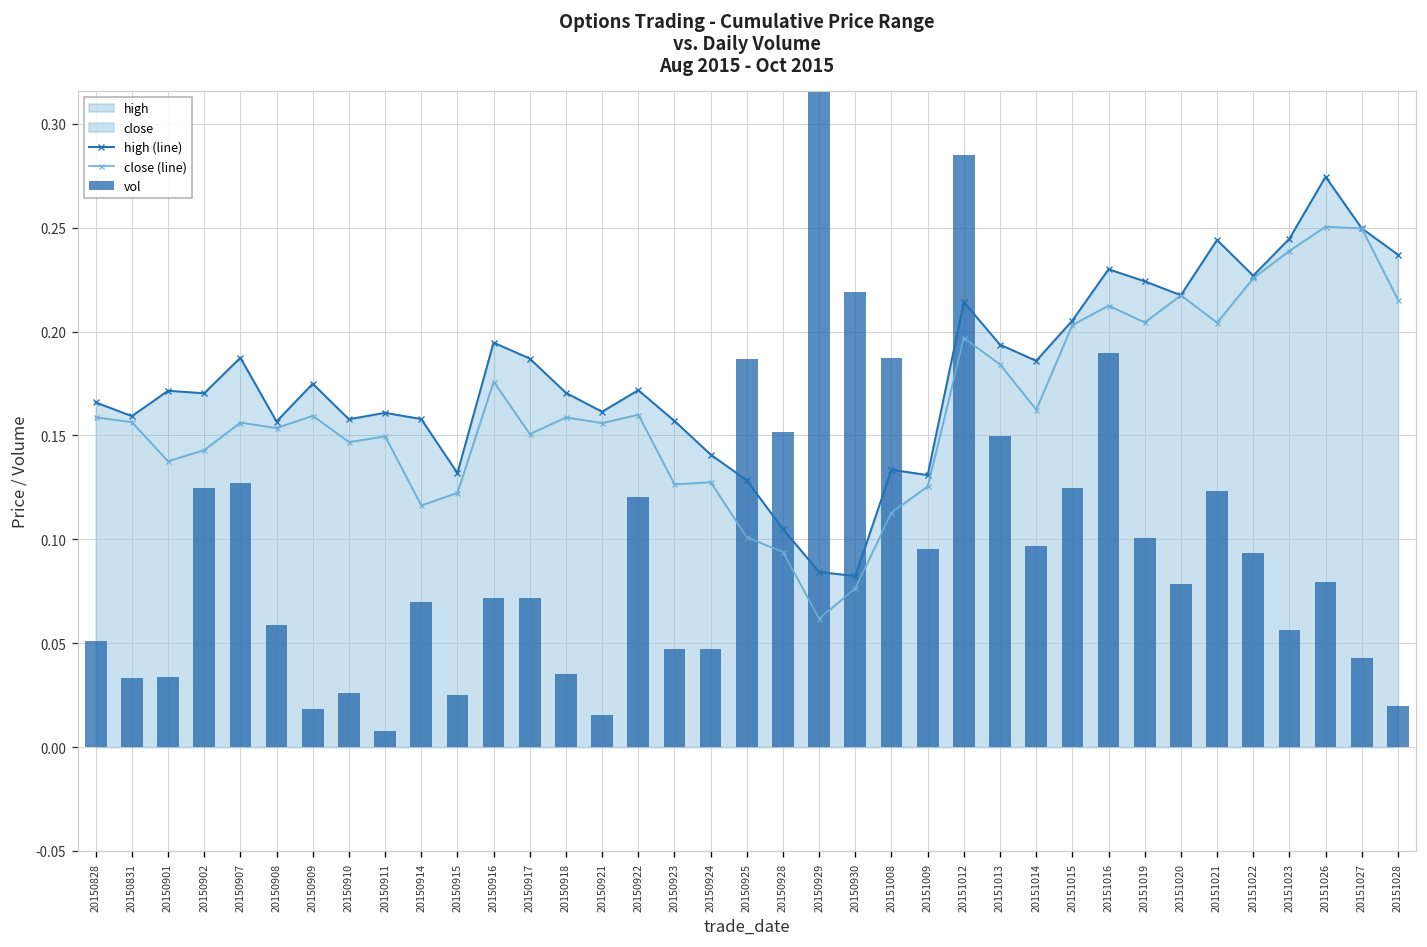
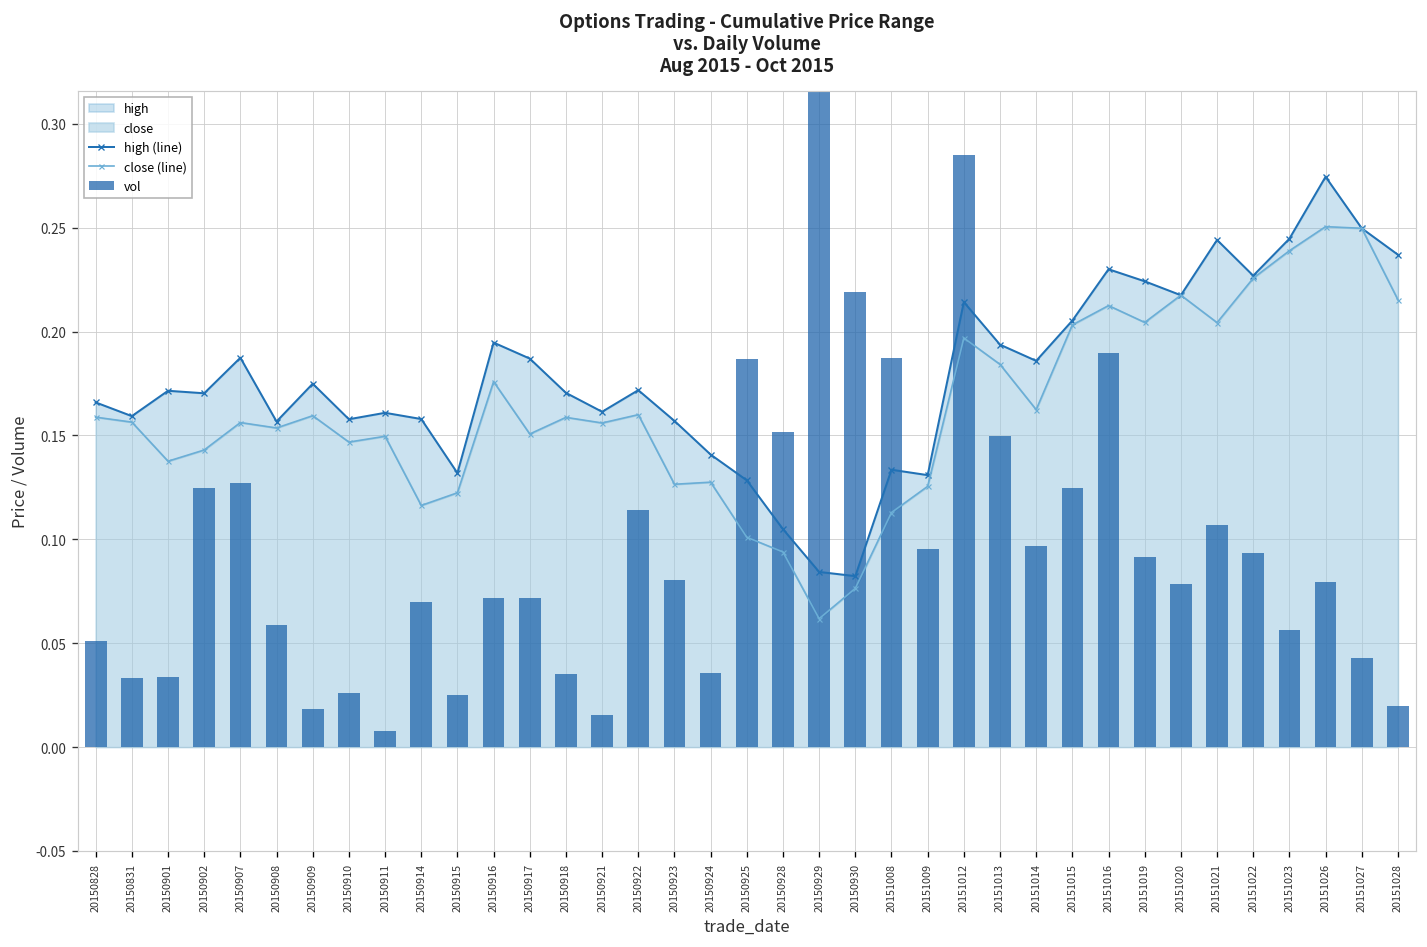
vol, 20150922: 0.121 -> 0.114
vol, 20150923: 0.047 -> 0.080
vol, 20150924: 0.047 -> 0.036
vol, 20151019: 0.101 -> 0.092
vol, 20151021: 0.124 -> 0.107
